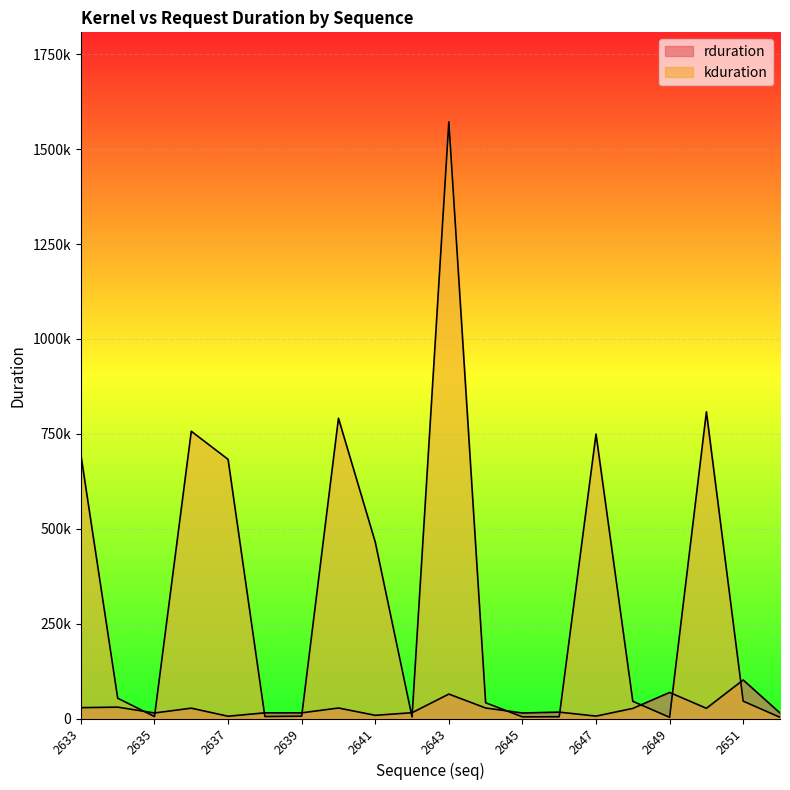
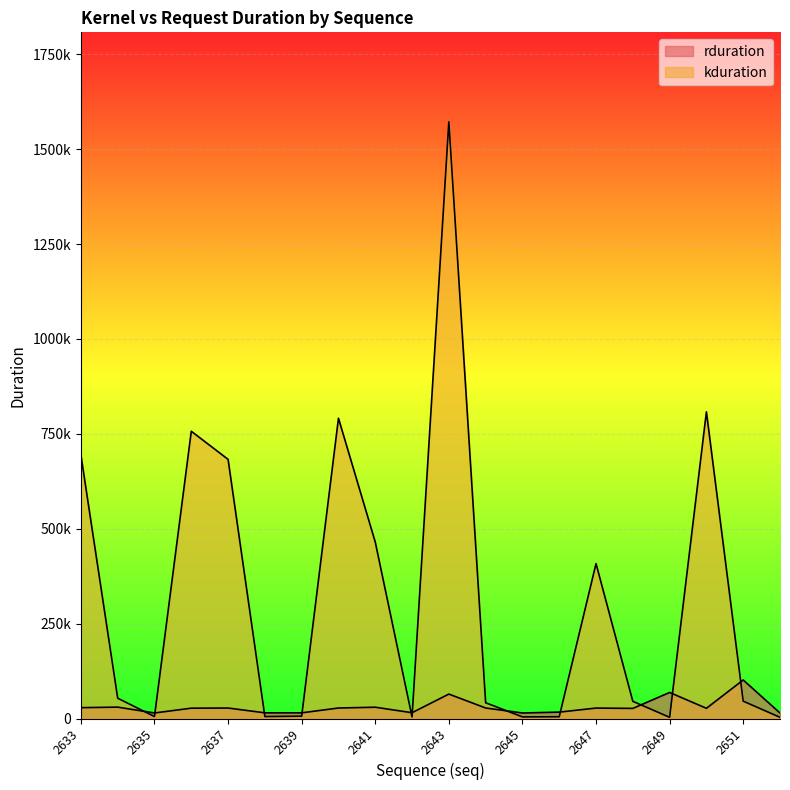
rduration, 2637: 10000 -> 30000
rduration, 2641: 10000 -> 30000
rduration, 2647: 10000 -> 30000
kduration, 2647: 750000 -> 410000
